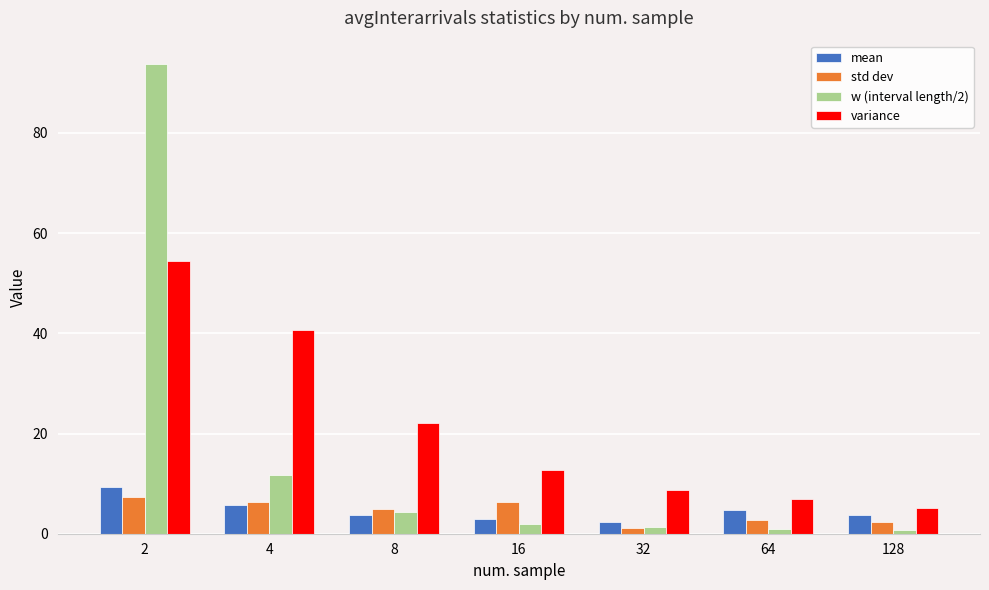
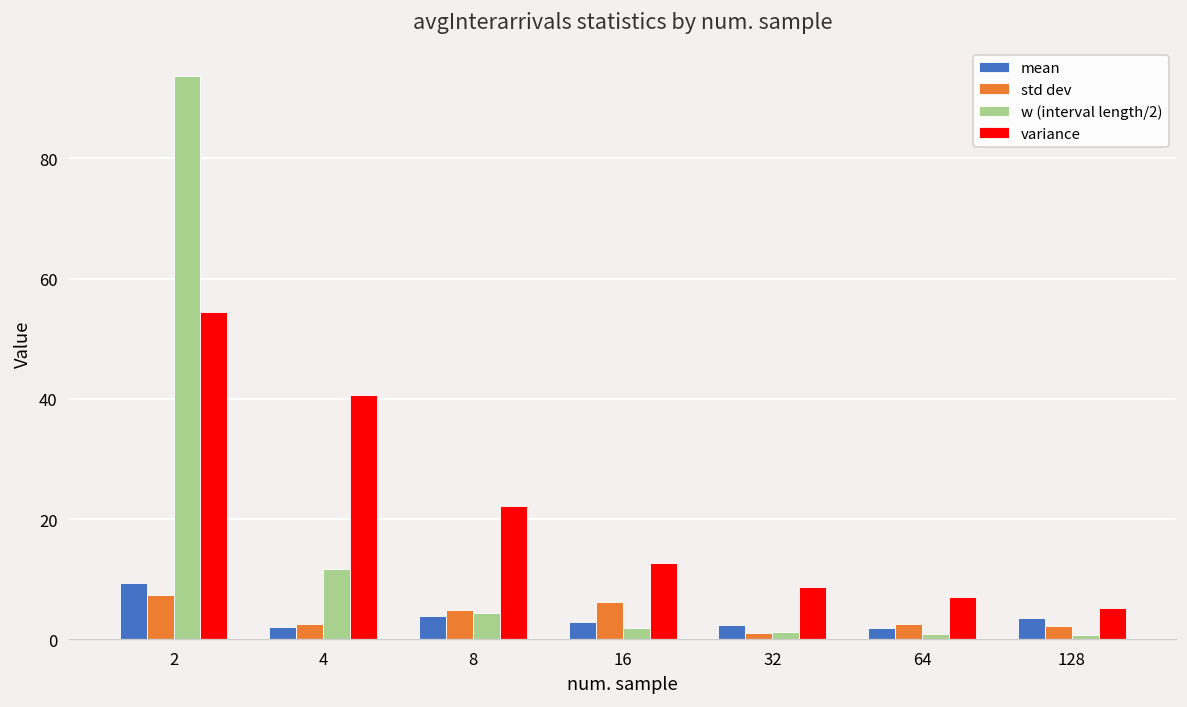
mean, 4: 6 -> 2
std dev, 4: 6 -> 3
mean, 64: 5 -> 2
